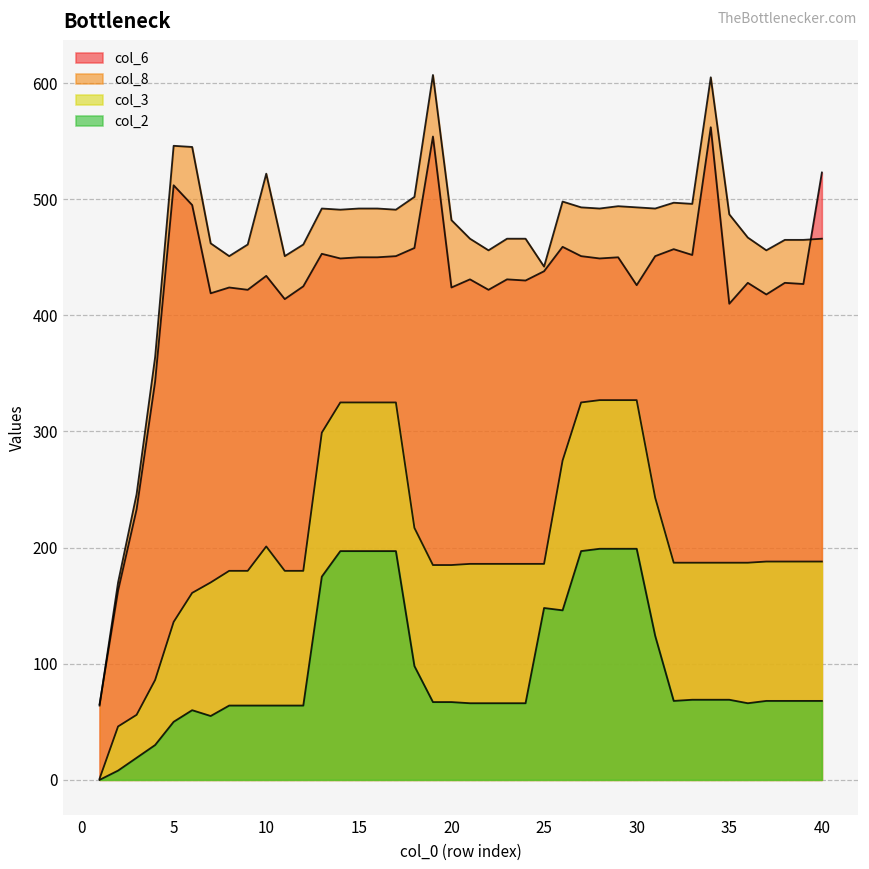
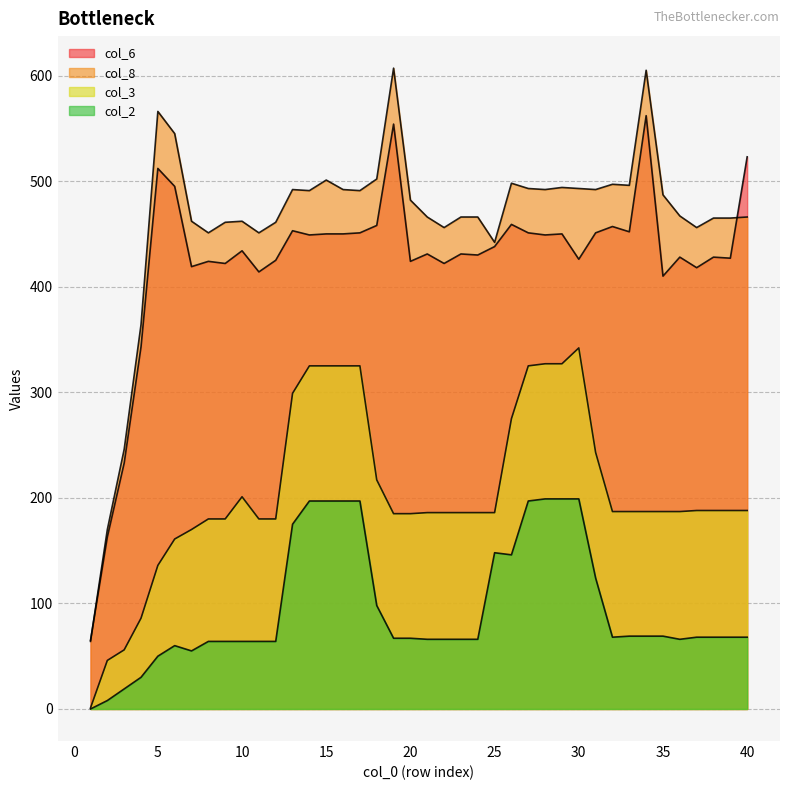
col_8, 5: 546 -> 566
col_8, 10: 522 -> 462
col_8, 15: 492 -> 501
col_3, 30: 327 -> 342
